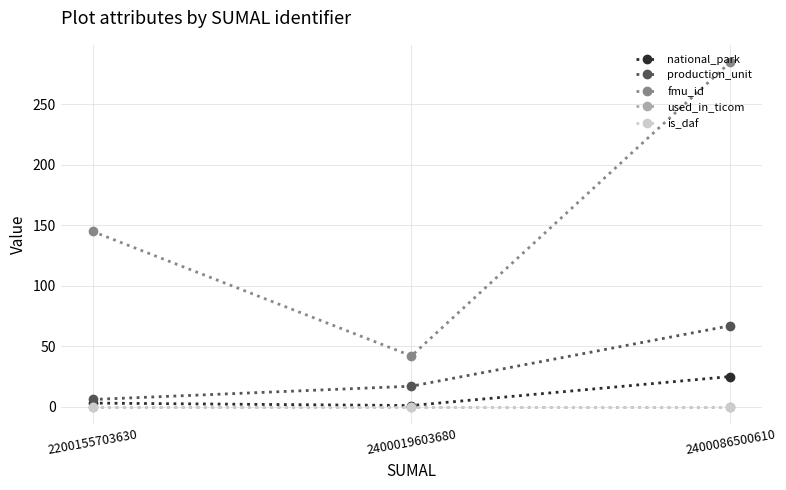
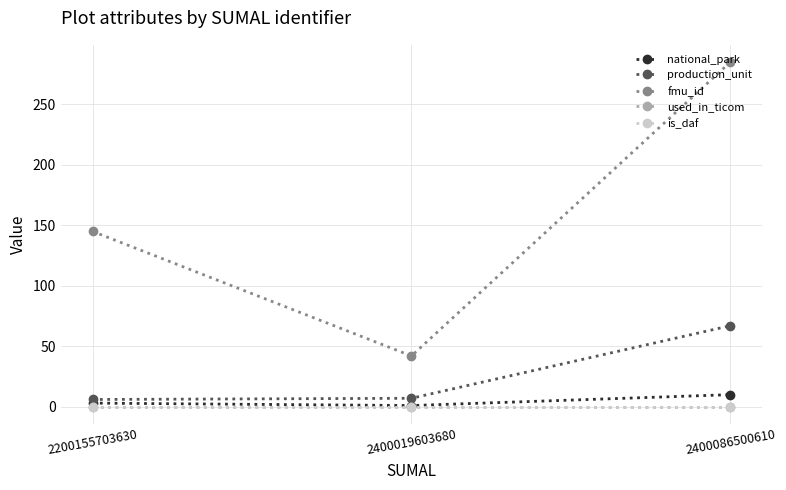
production_unit, 2400019603680: 17 -> 7
national_park, 2400086500610: 25 -> 10
